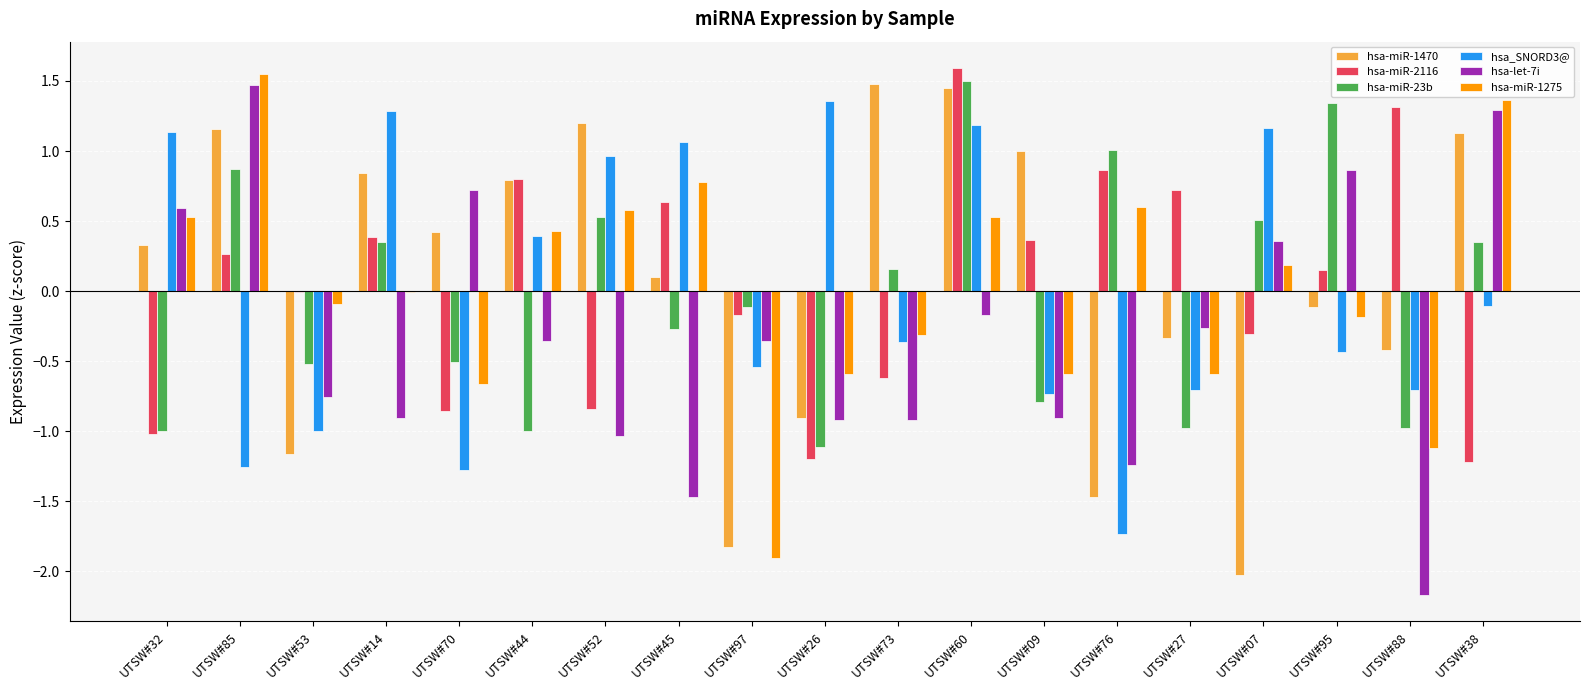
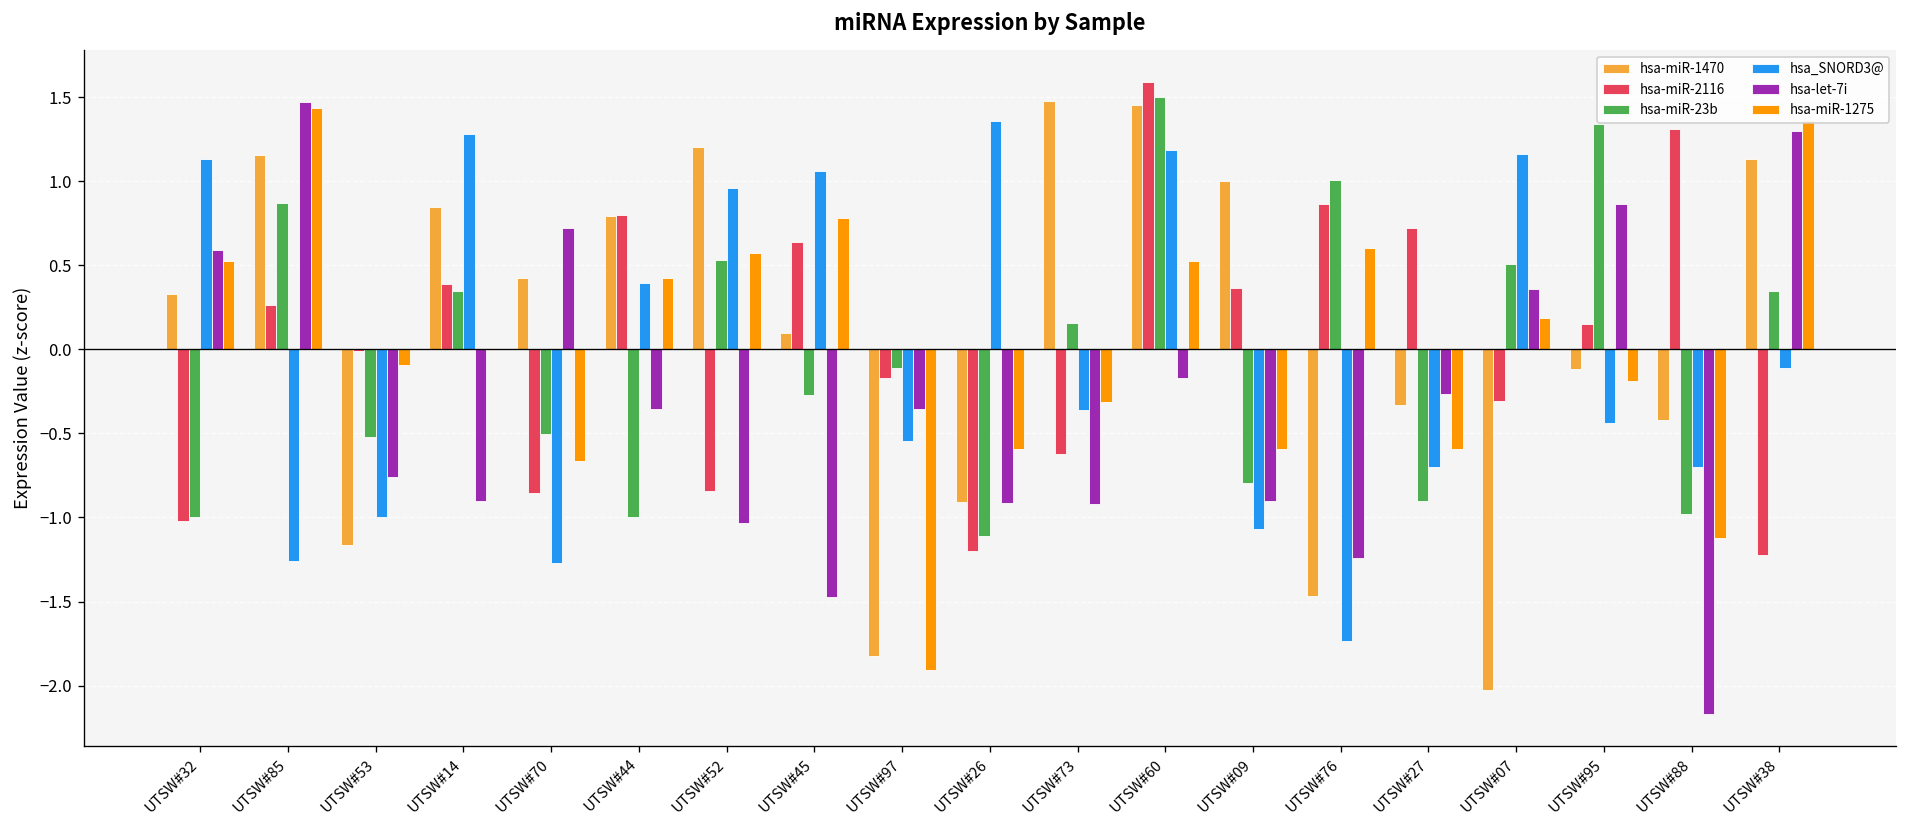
hsa-miR-1275, UTSW#85: 1.55 -> 1.43
hsa_SNORD3@, UTSW#09: -0.73 -> -1.07
hsa-miR-23b, UTSW#27: -0.98 -> -0.90
